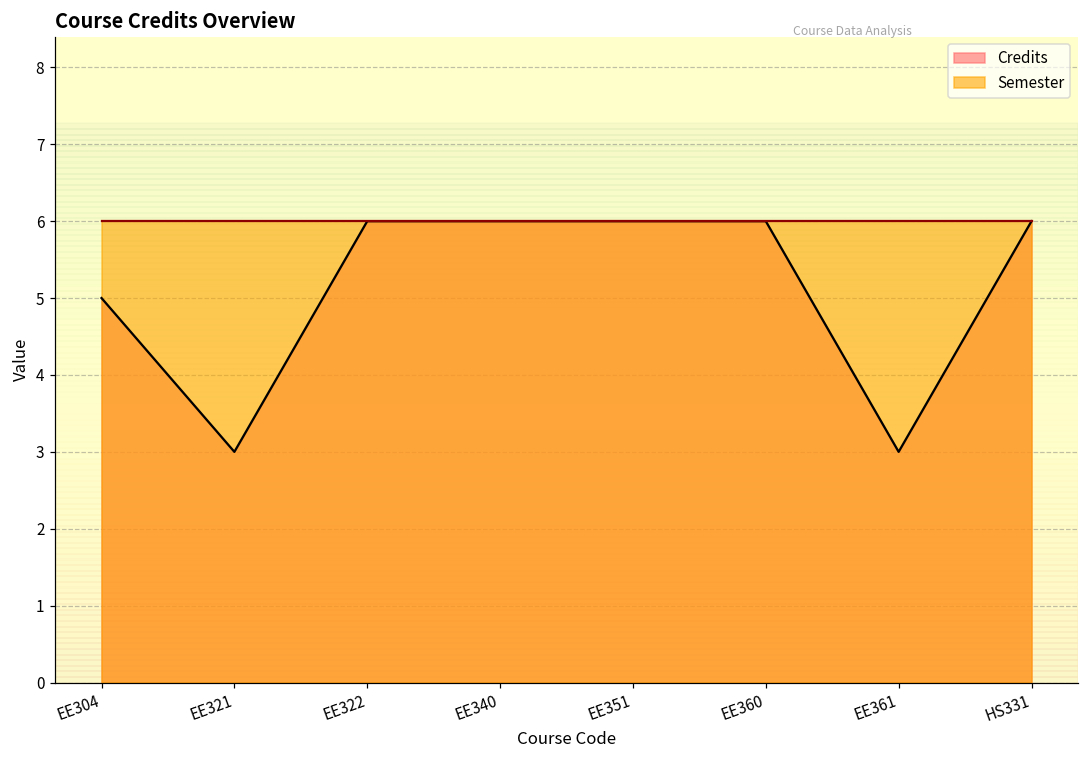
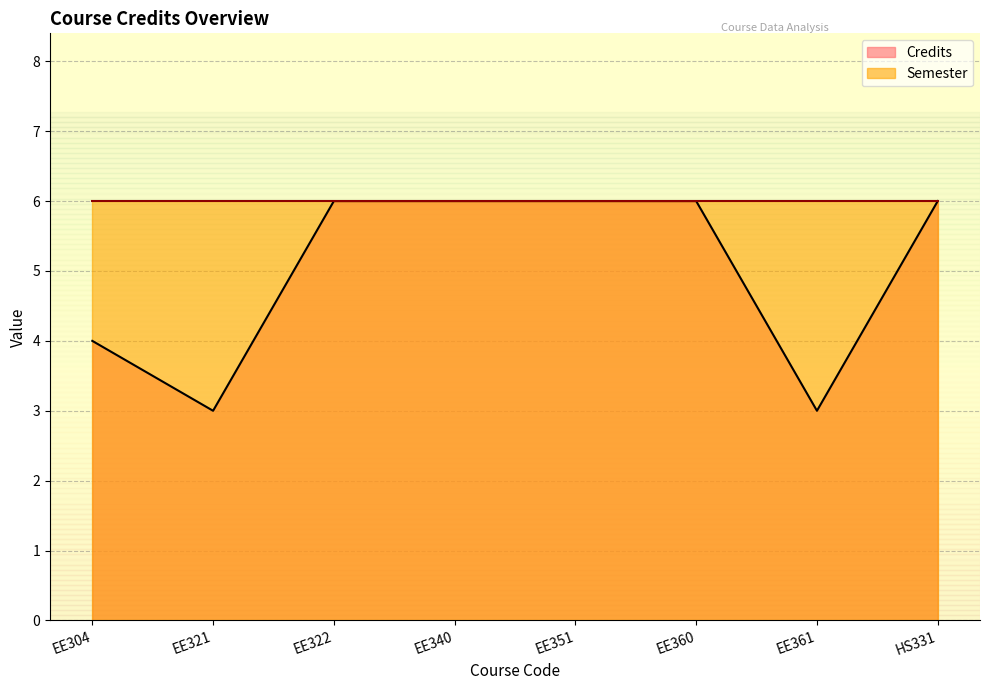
Credits, EE304: 5 -> 4
